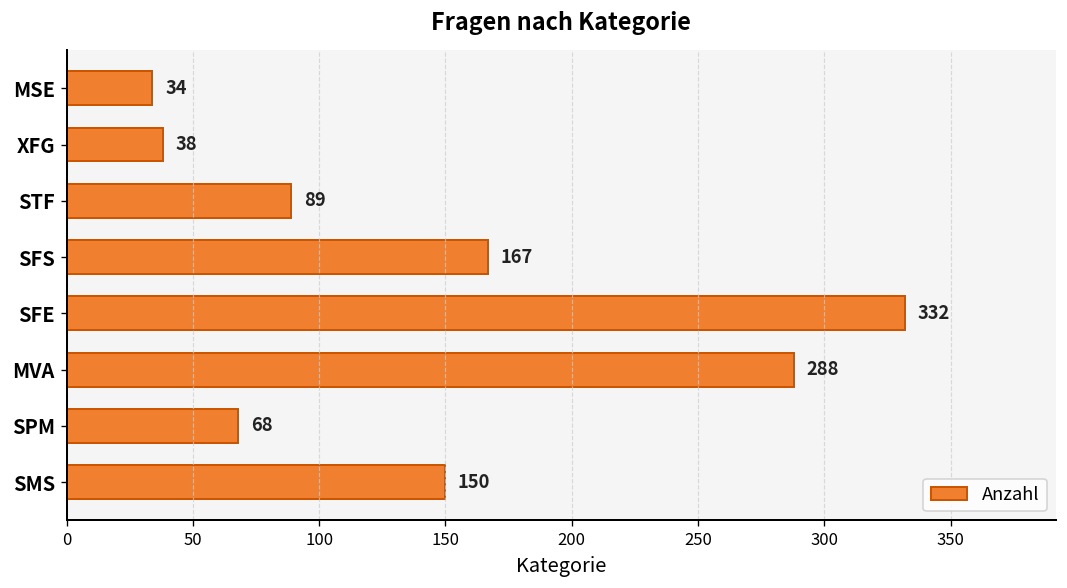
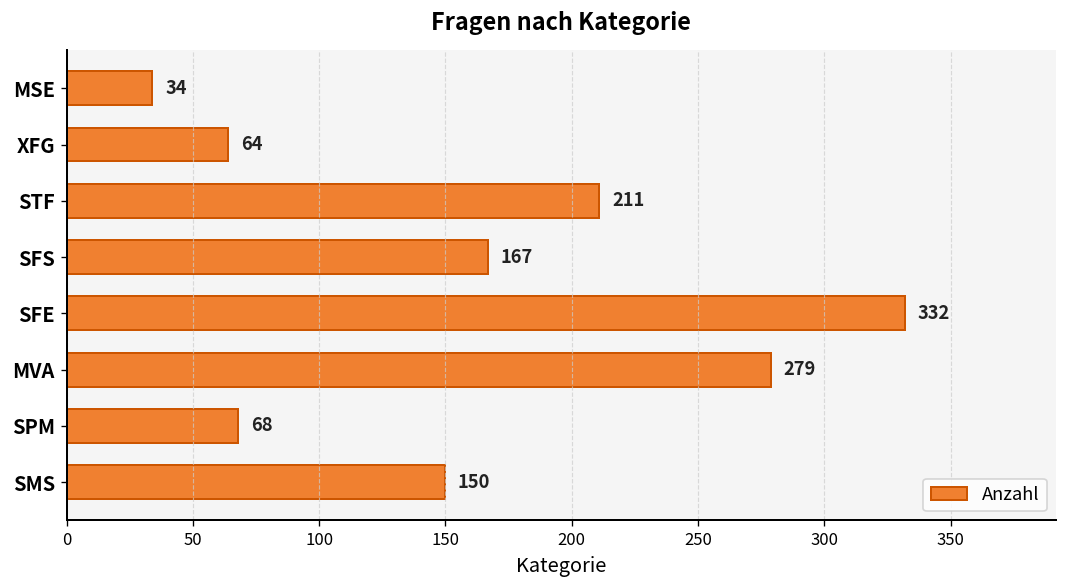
XFG: 38 -> 64
STF: 89 -> 211
MVA: 288 -> 279
